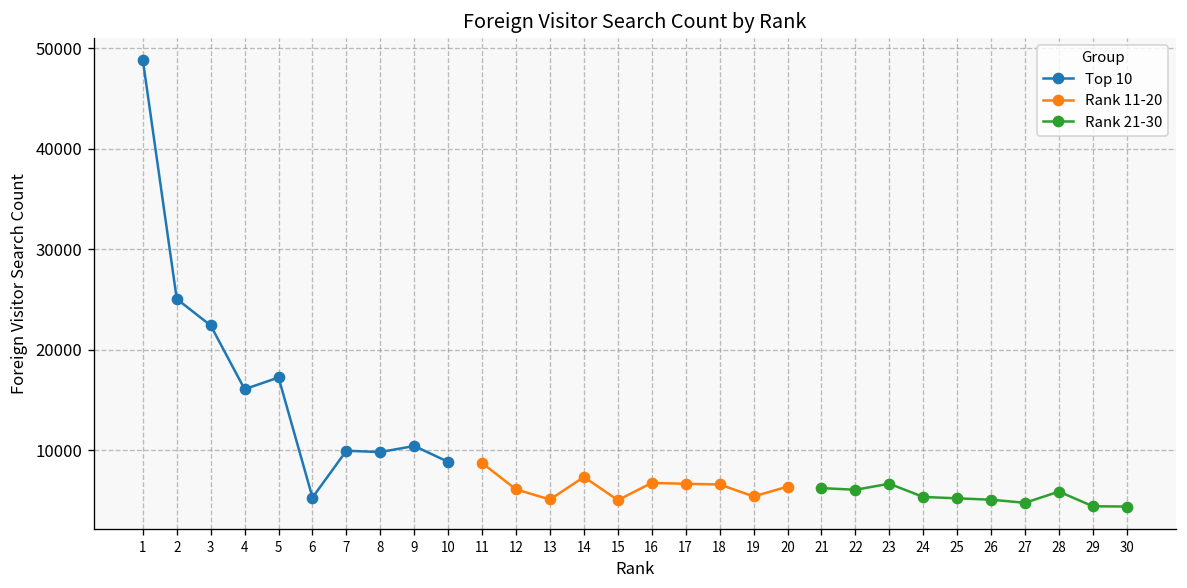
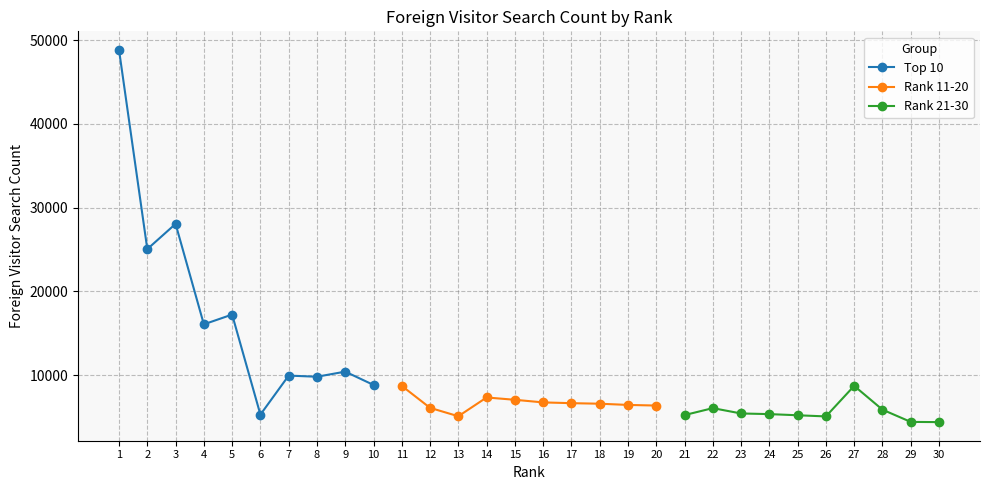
Top 10, 3: 22000 -> 28000
Rank 11-20, 15: 5000 -> 7000
Rank 11-20, 19: 5000 -> 6000
Rank 21-30, 21: 6000 -> 5000
Rank 21-30, 23: 7000 -> 5000
Rank 21-30, 27: 5000 -> 9000
